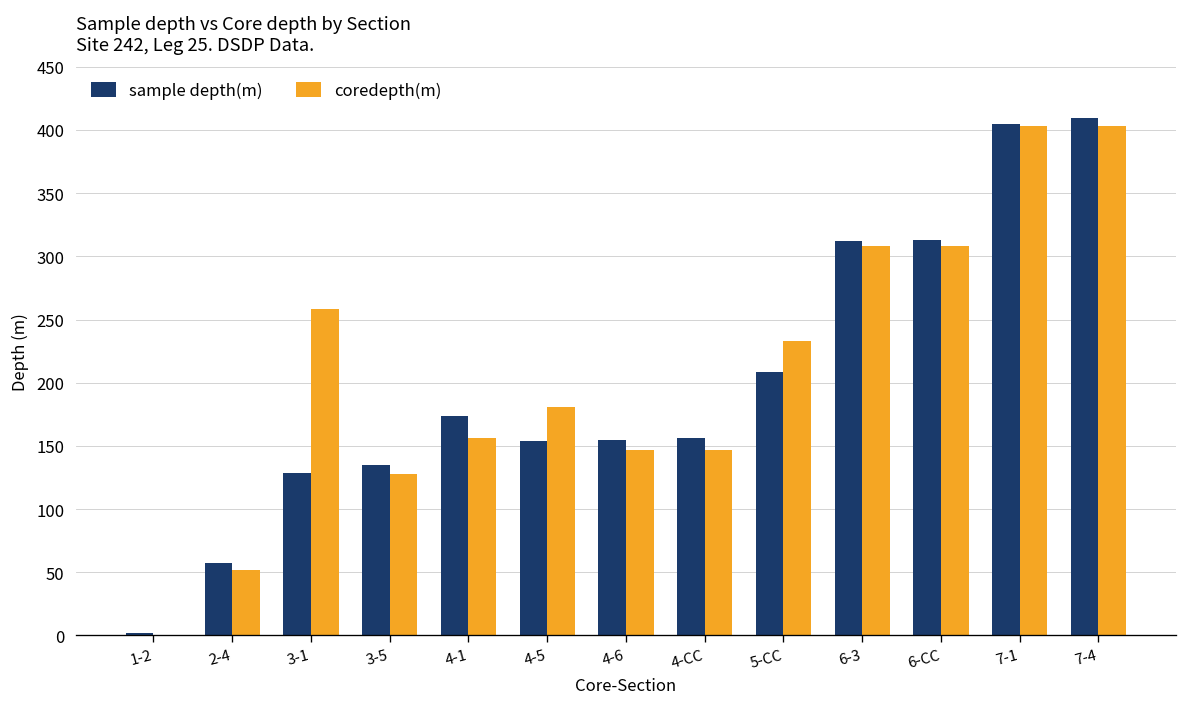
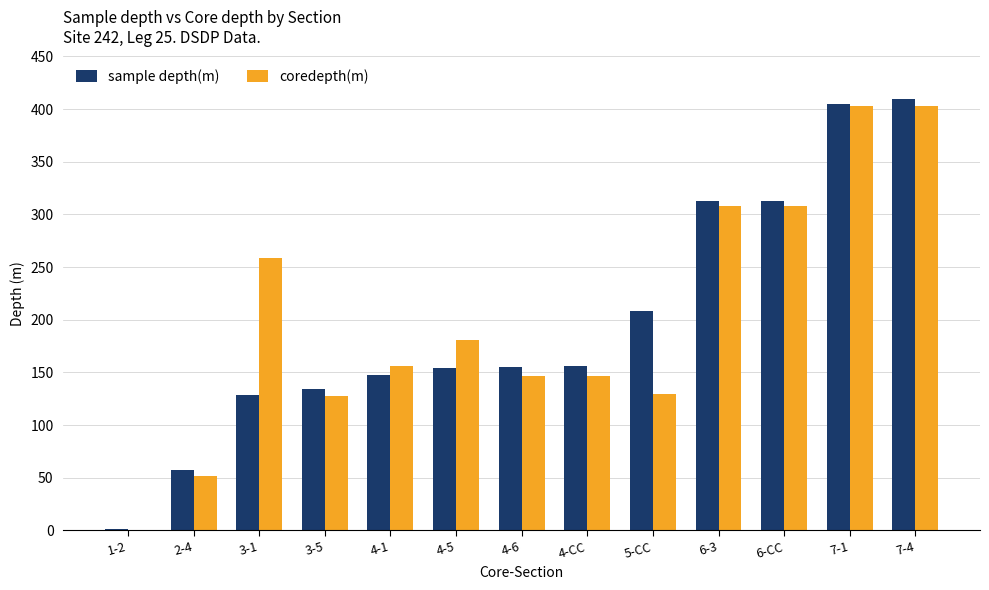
sample depth(m), 4-1: 174 -> 147
coredepth(m), 5-CC: 233 -> 129
